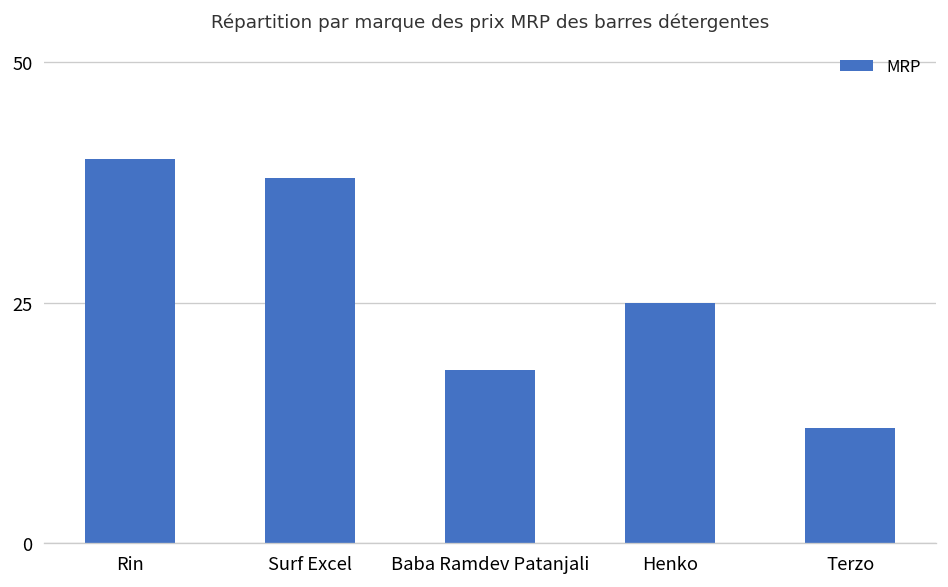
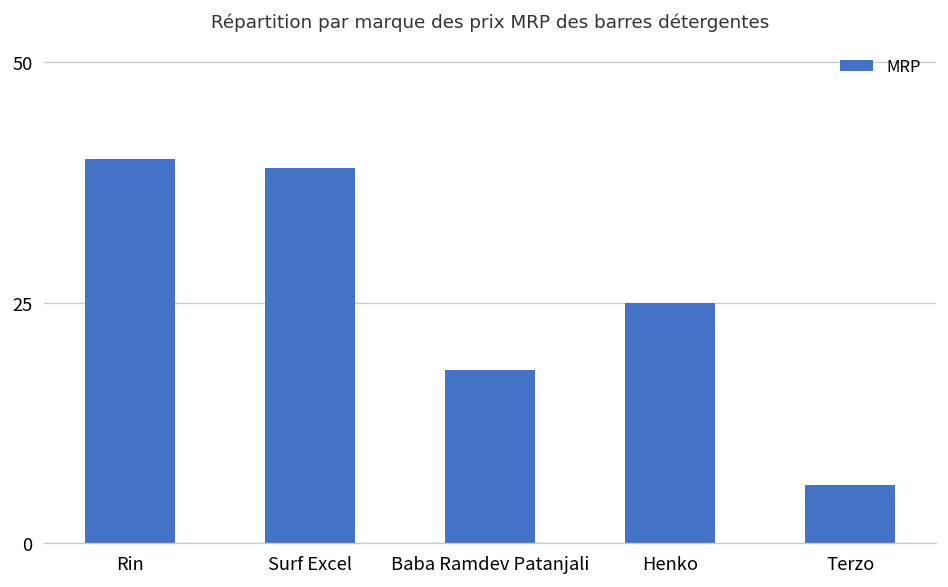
Surf Excel: 38 -> 39
Terzo: 12 -> 6
